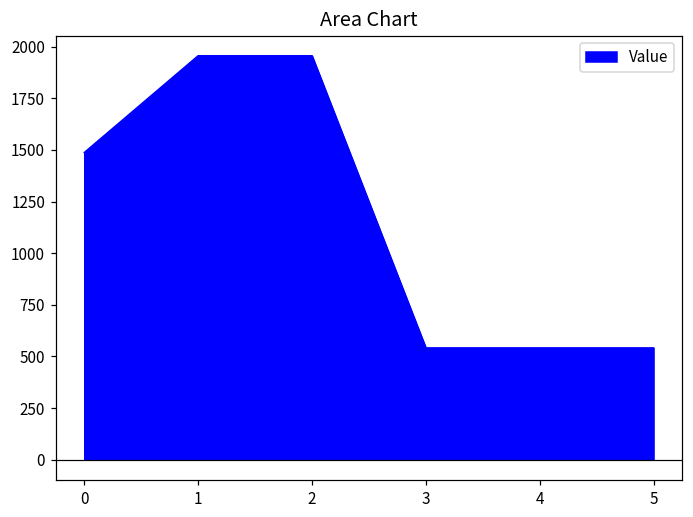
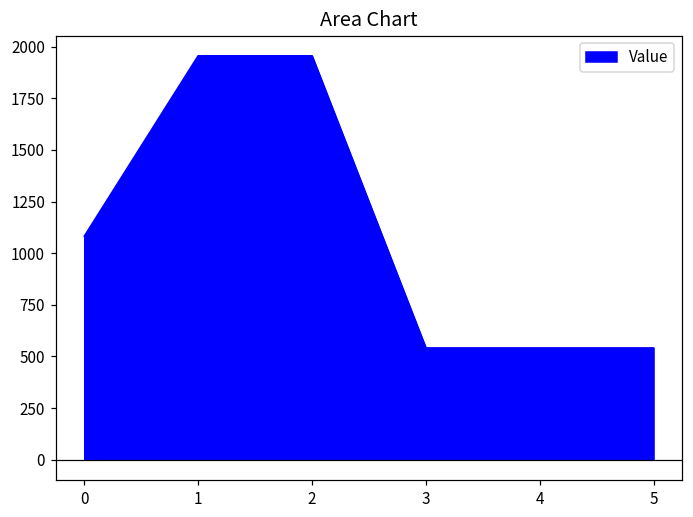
0: 1490 -> 1080
